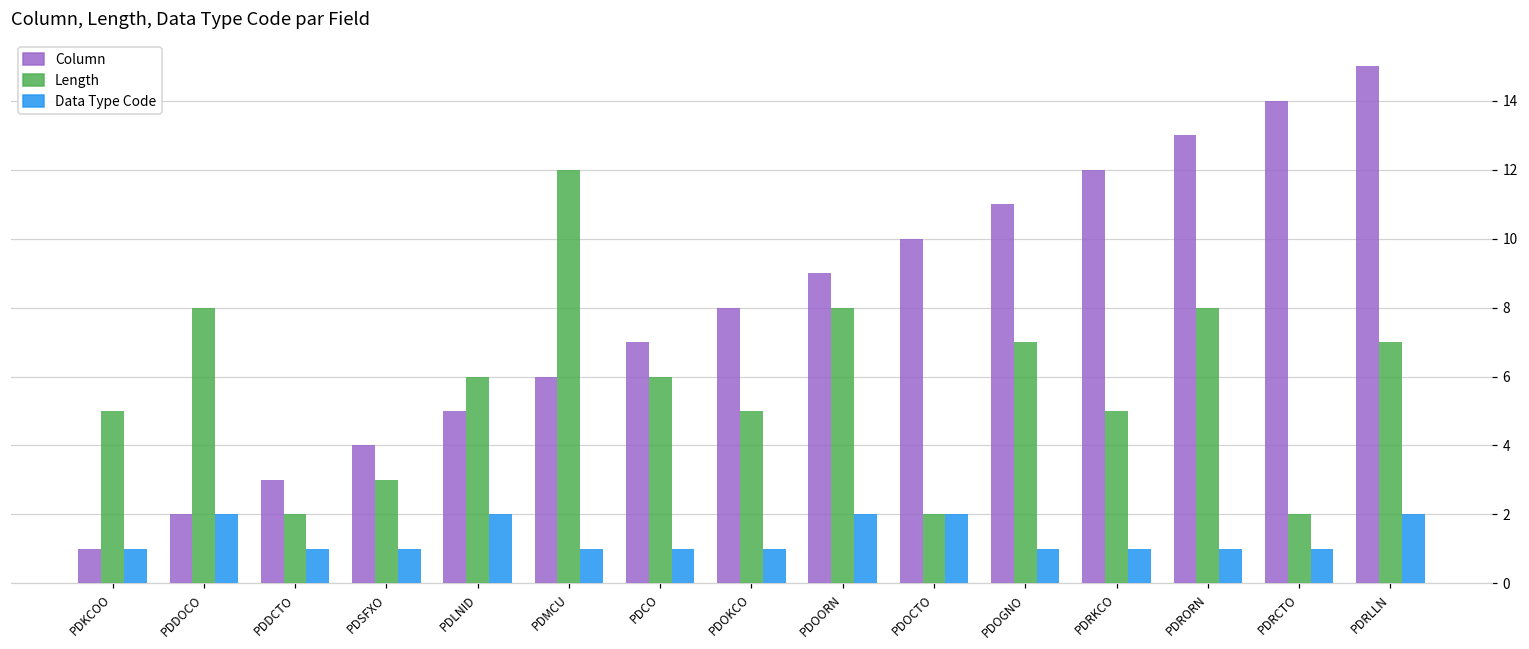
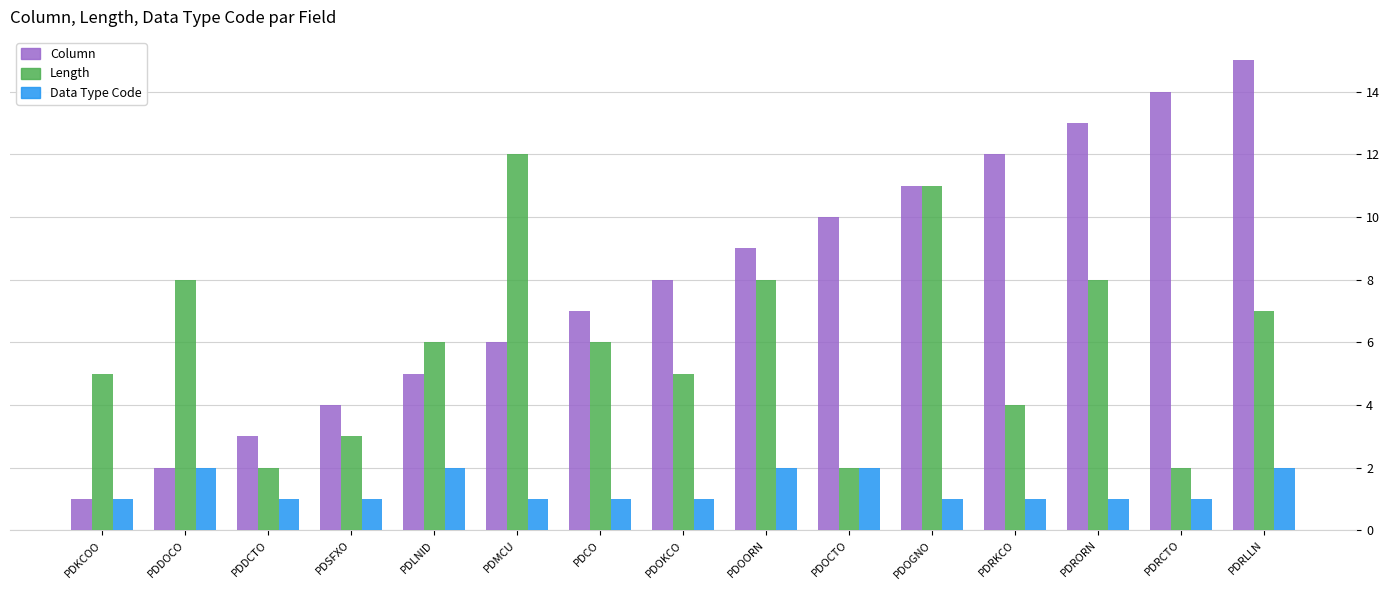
Length, PDOGNO: 7 -> 11
Length, PDRKCO: 5 -> 4
